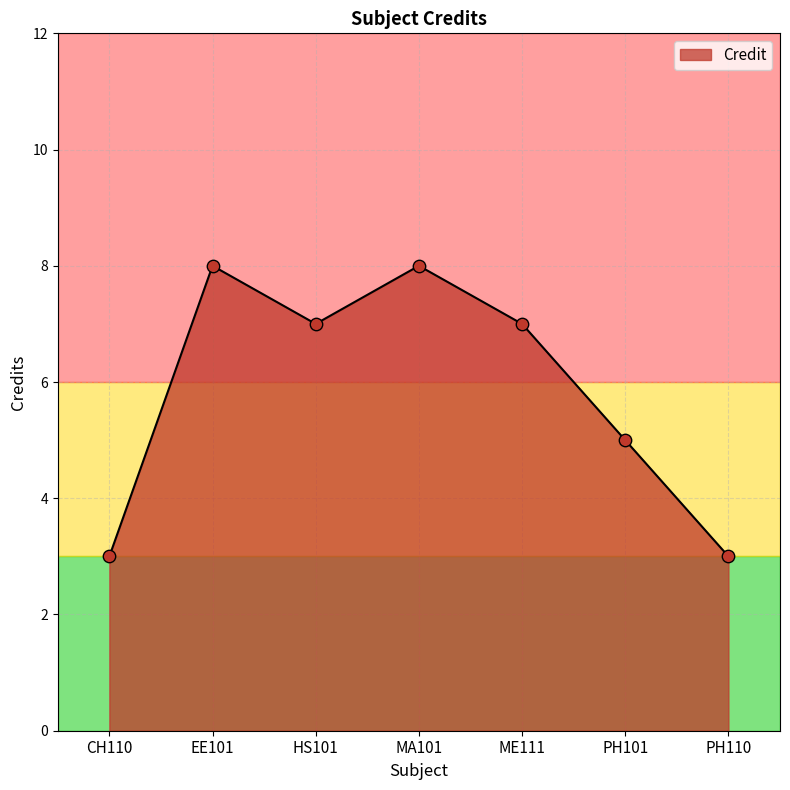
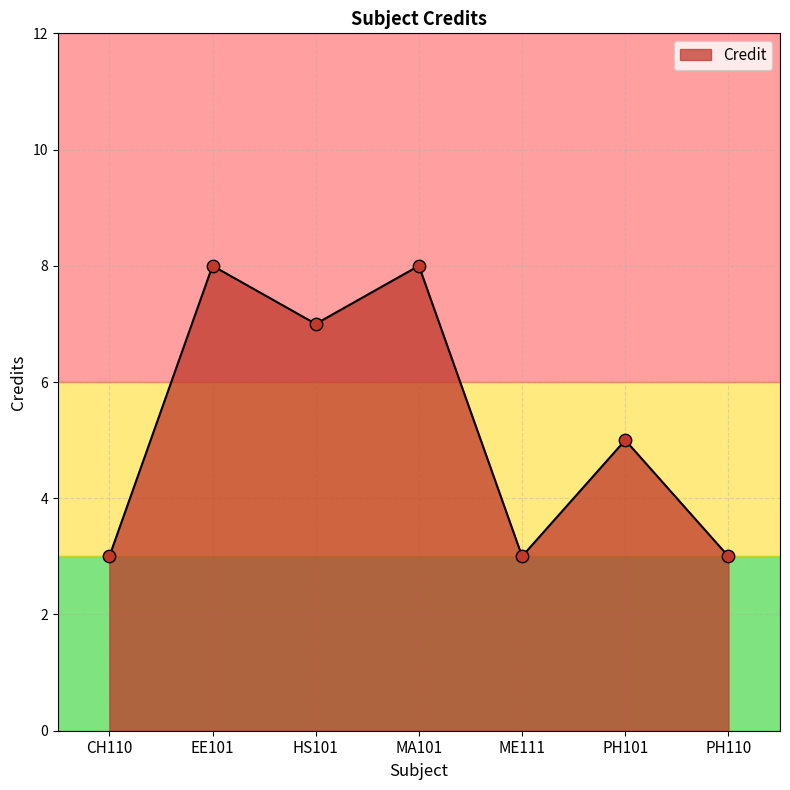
ME111: 7 -> 3
